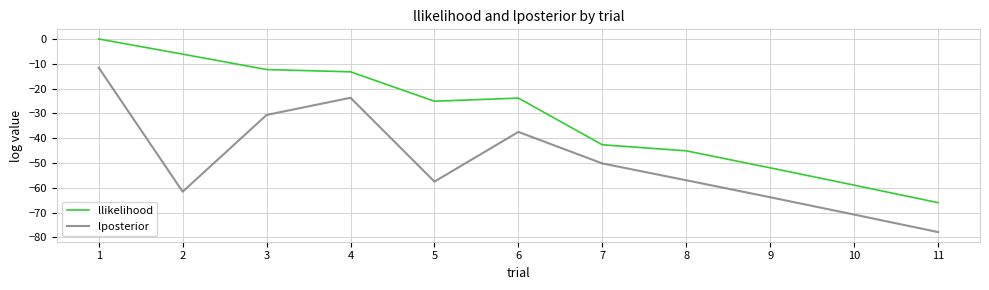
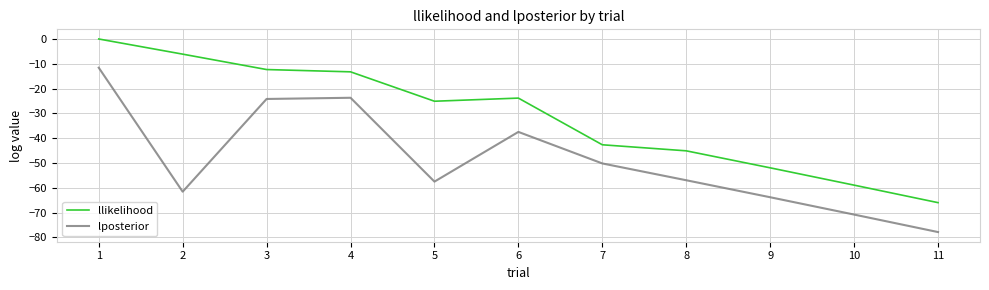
lposterior, 3: -31 -> -24
